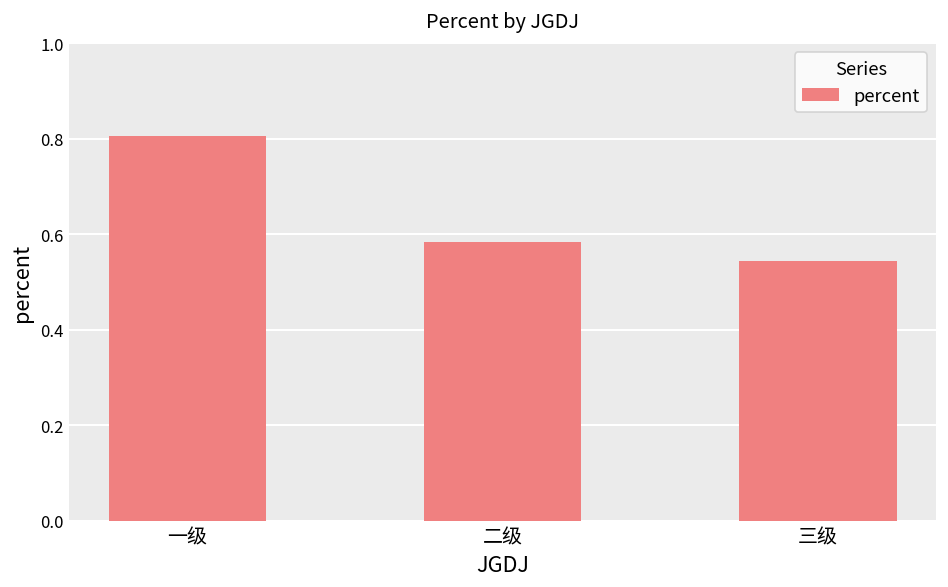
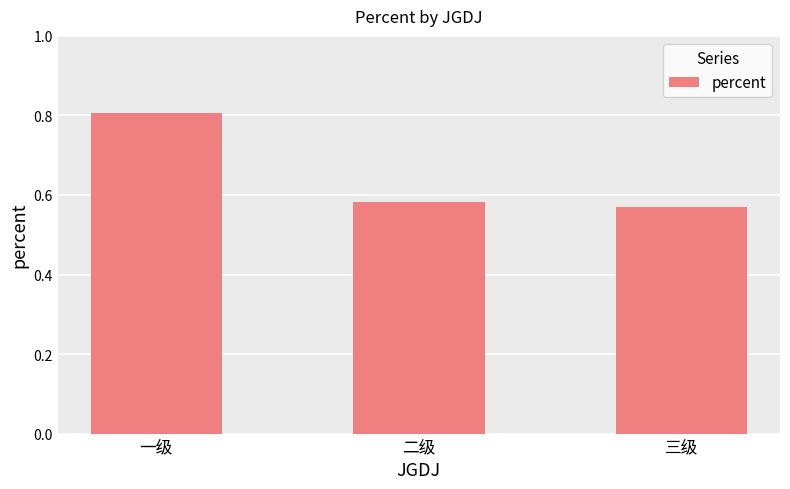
三级: 0.54 -> 0.57
